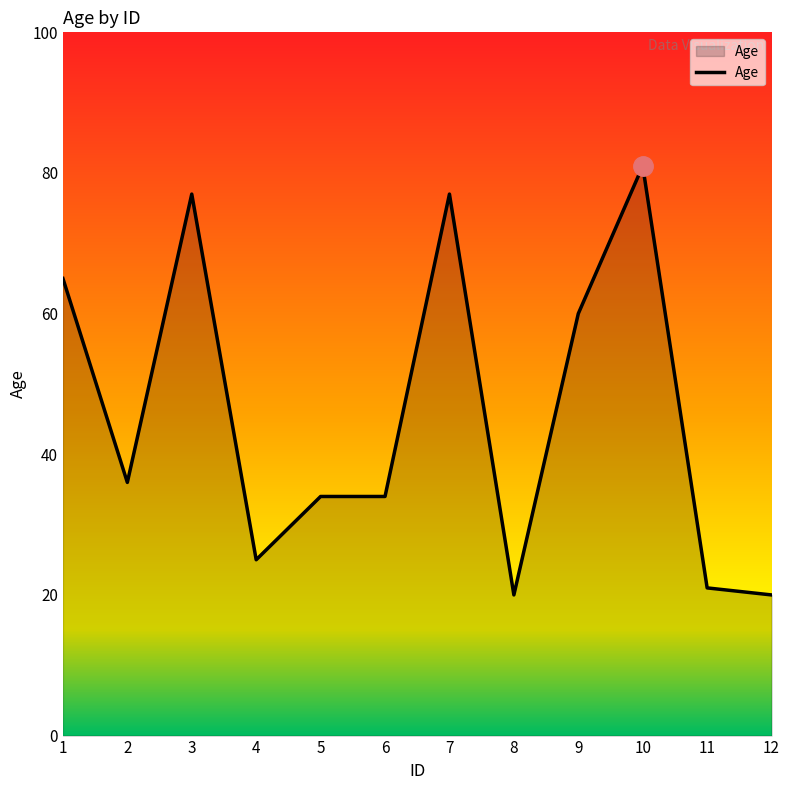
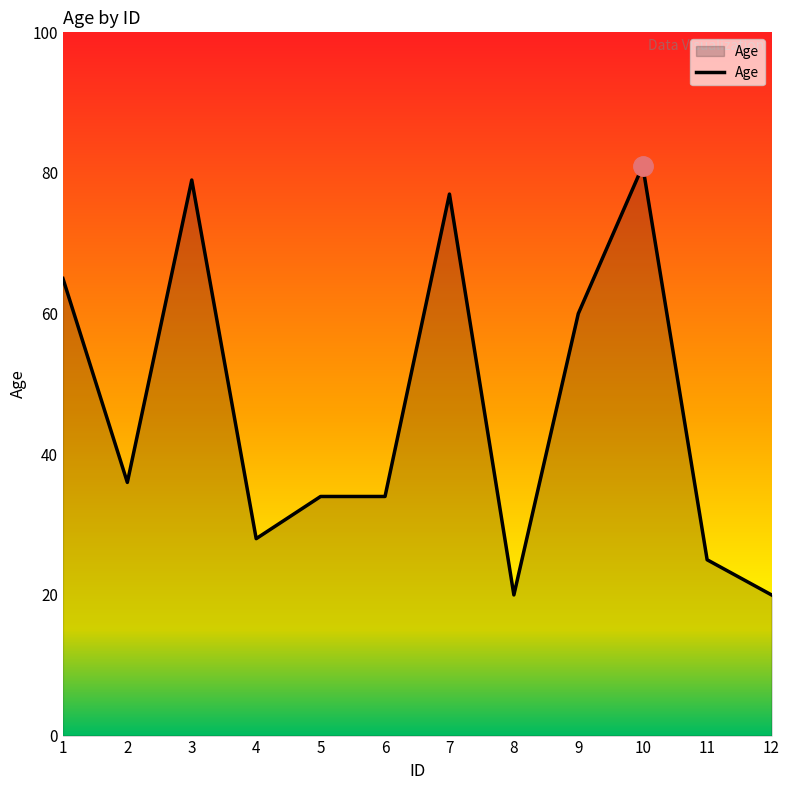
Age, 3: 77 -> 79
Age, 4: 25 -> 28
Age, 11: 21 -> 25
